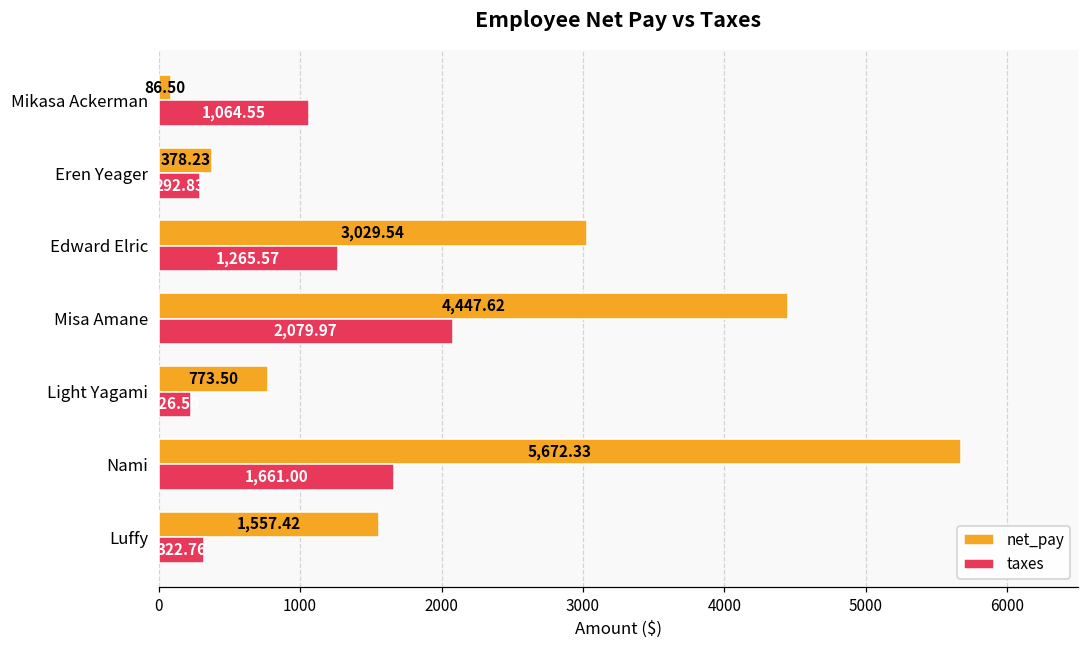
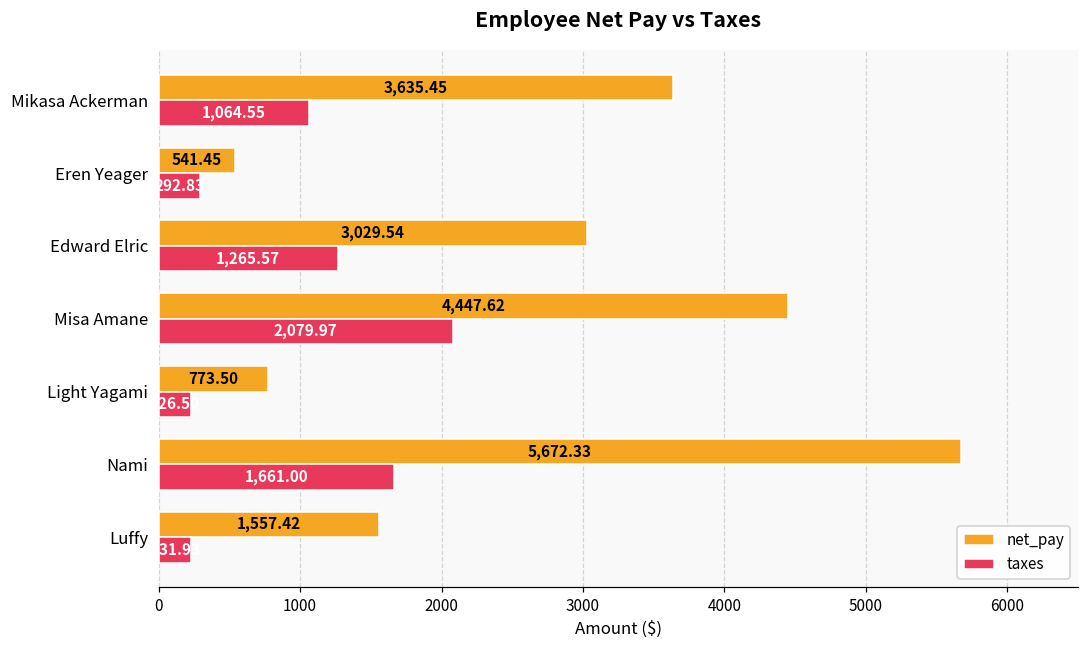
net_pay, Mikasa Ackerman: 86.50 -> 3,635.45
net_pay, Eren Yeager: 378.23 -> 541.45
taxes, Luffy: 322.76 -> 231.93
